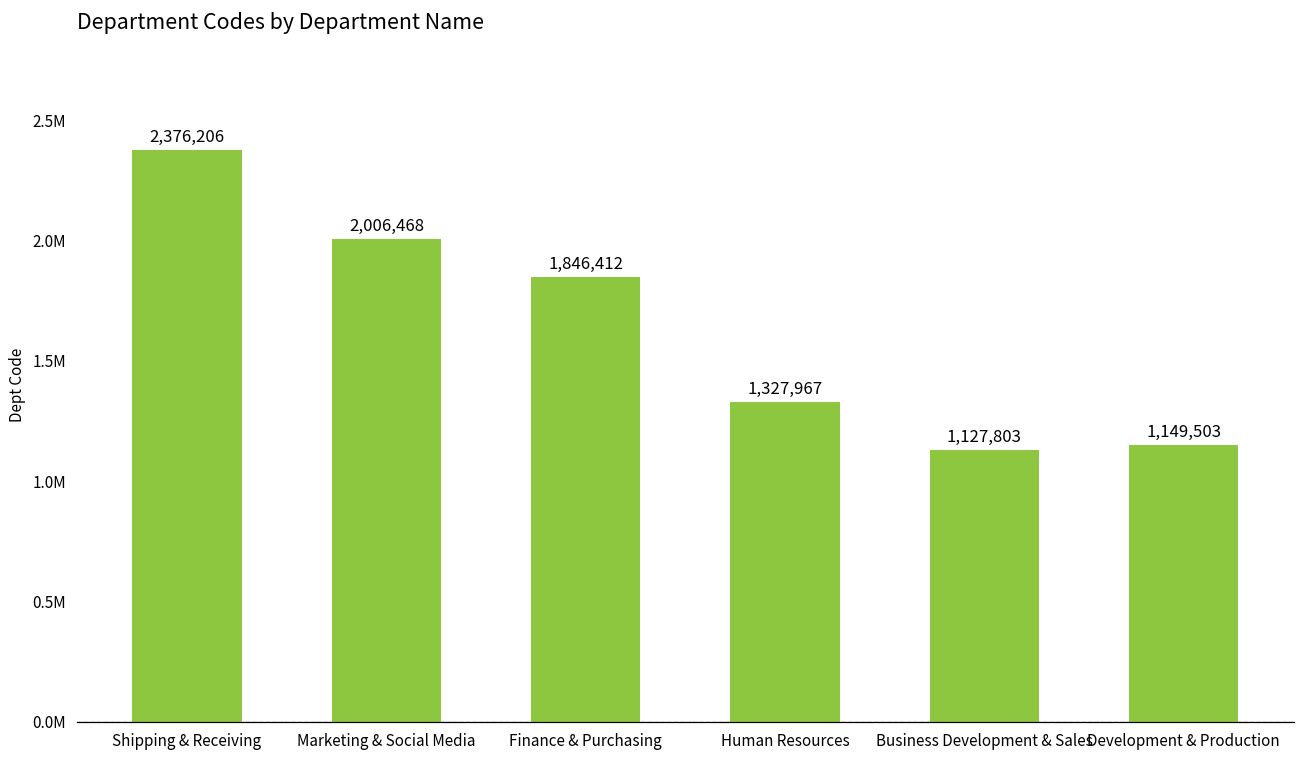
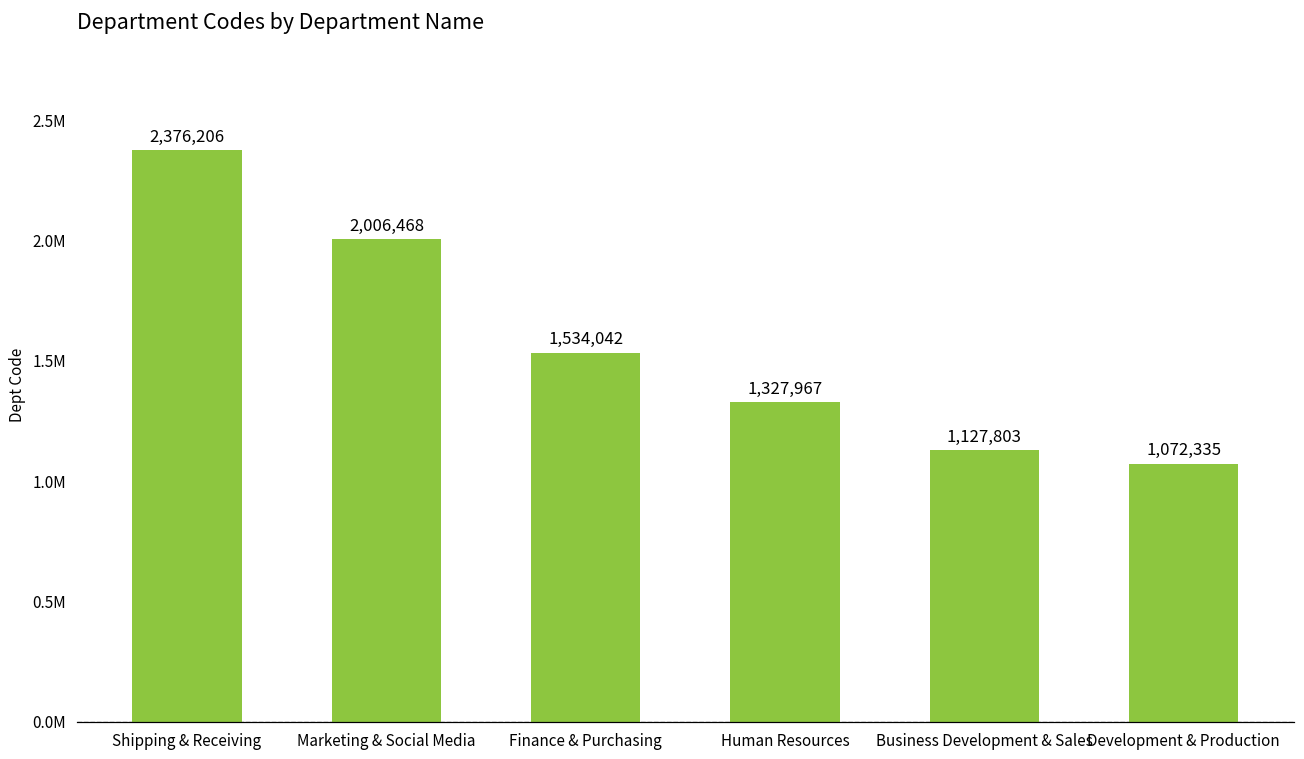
Finance & Purchasing: 1,846,412 -> 1,534,042
Development & Production: 1,149,503 -> 1,072,335
